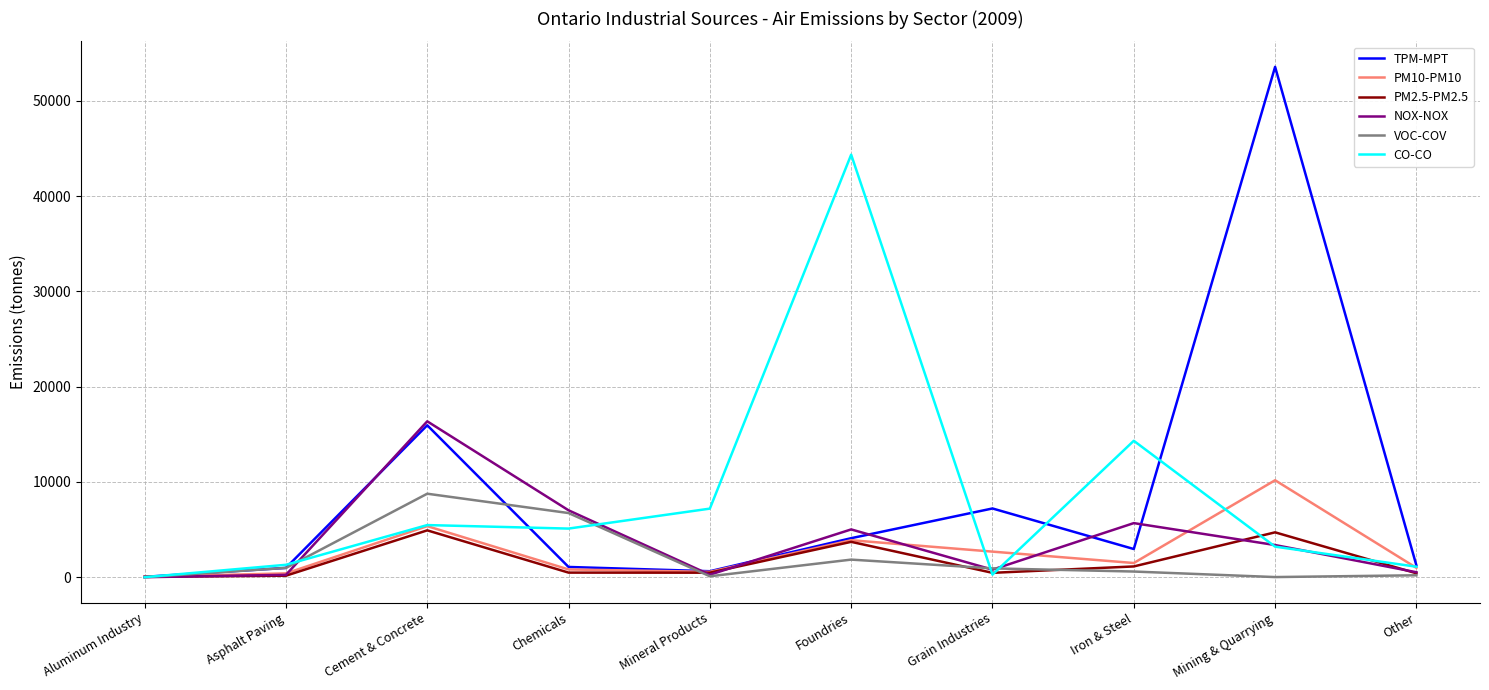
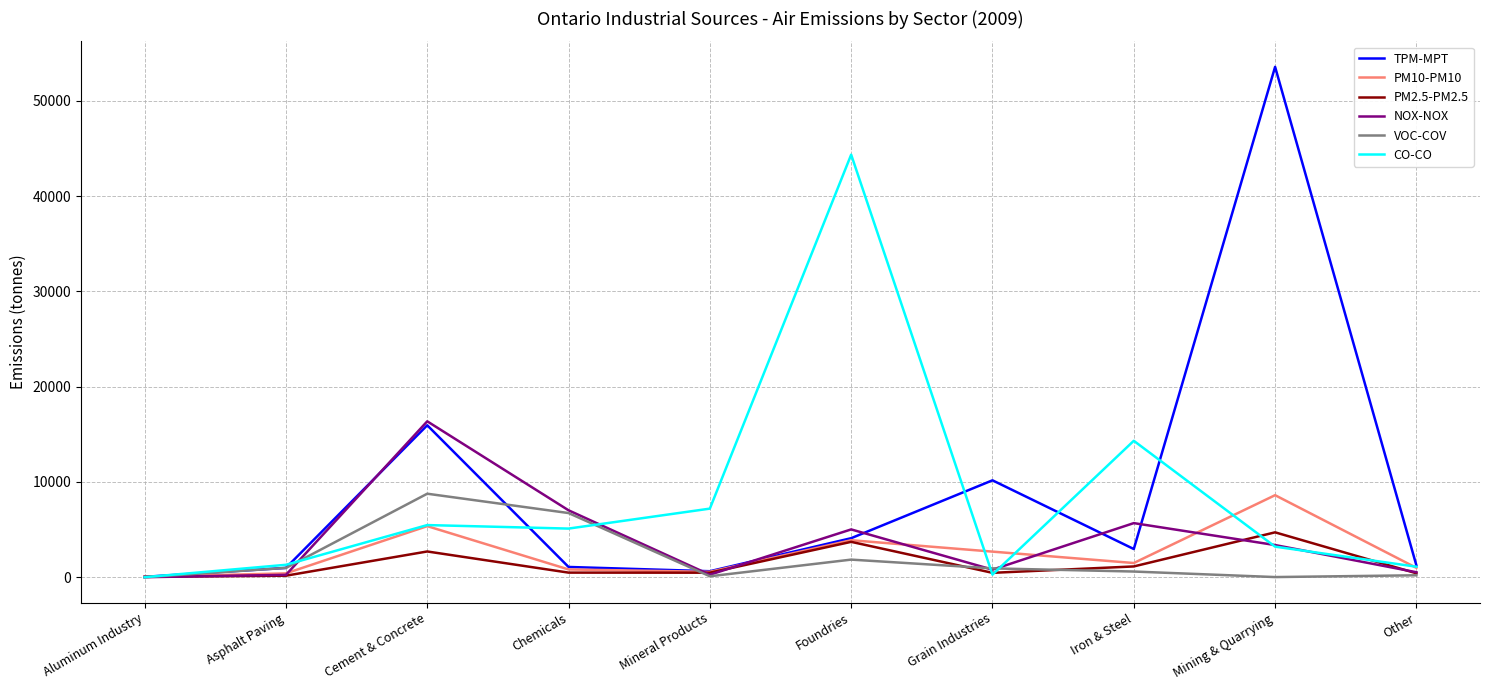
PM2.5-PM2.5, Cement & Concrete: 5000 -> 3000
TPM-MPT, Grain Industries: 7000 -> 10000
PM10-PM10, Mining & Quarrying: 10000 -> 9000
